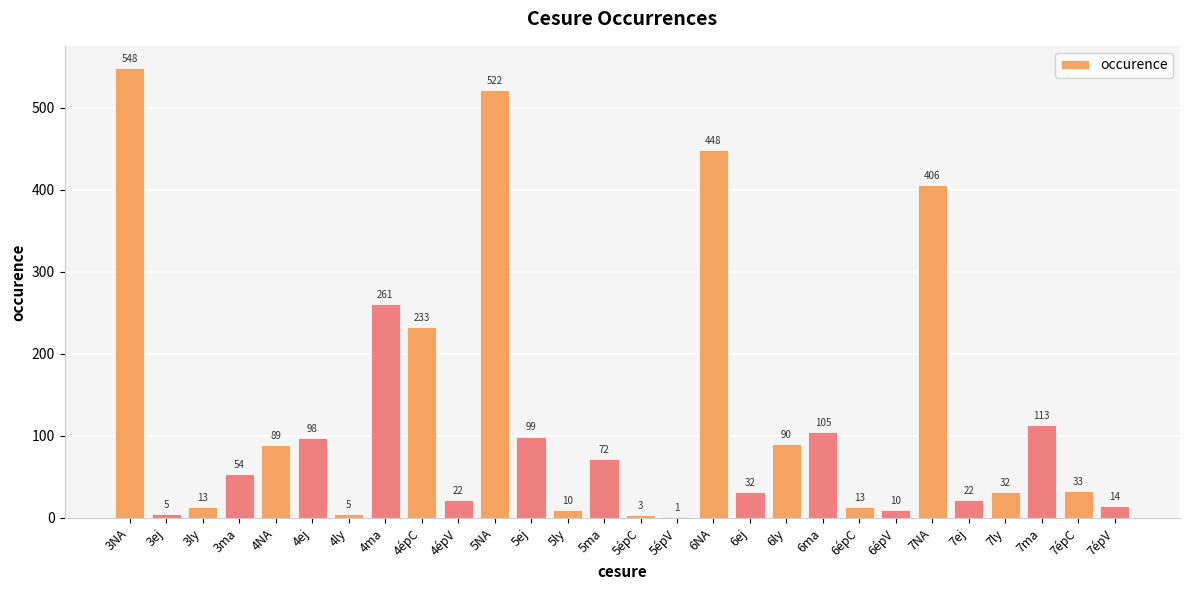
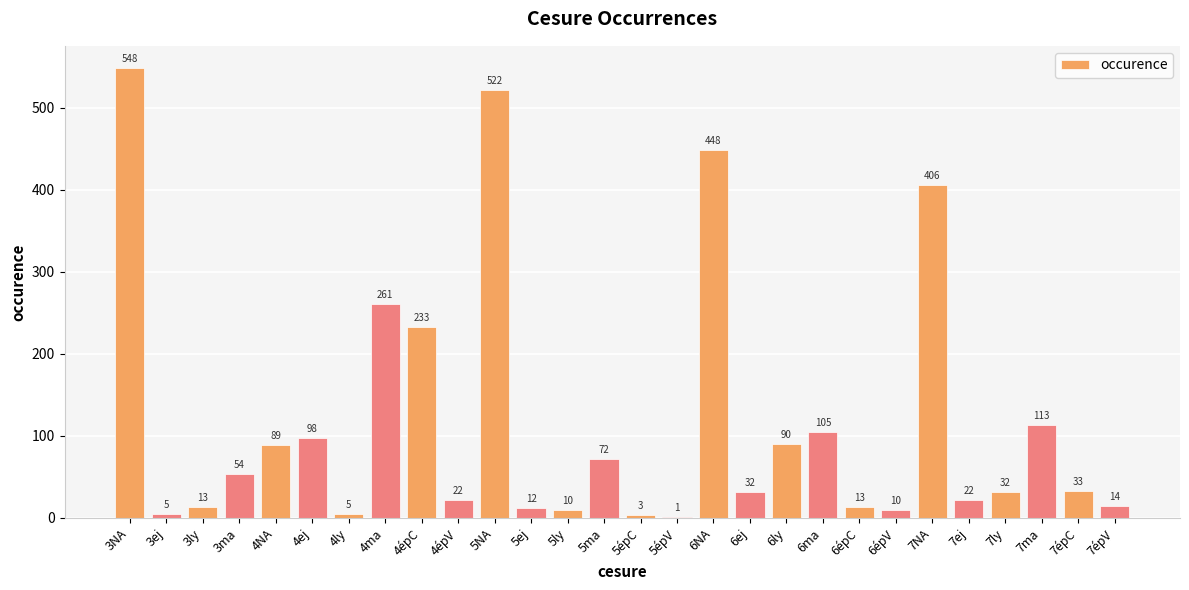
5ej: 99 -> 12
